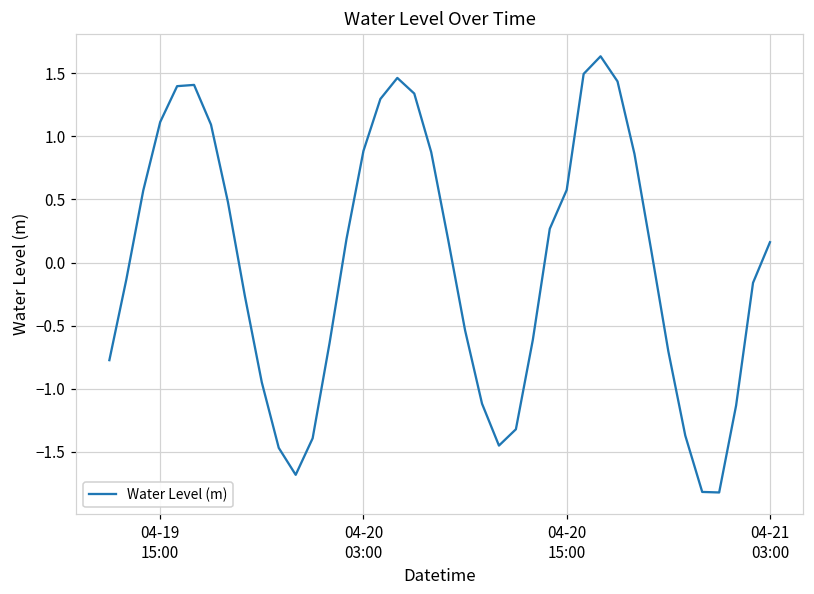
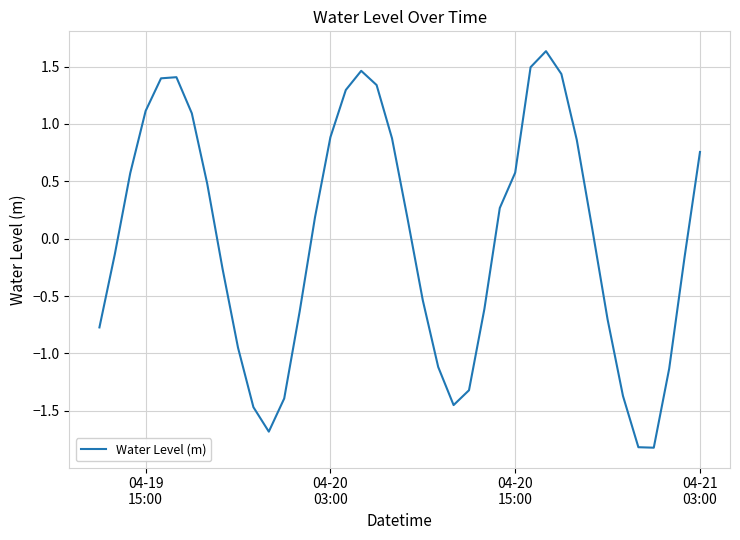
04-21 03:00: 0.16 -> 0.76
